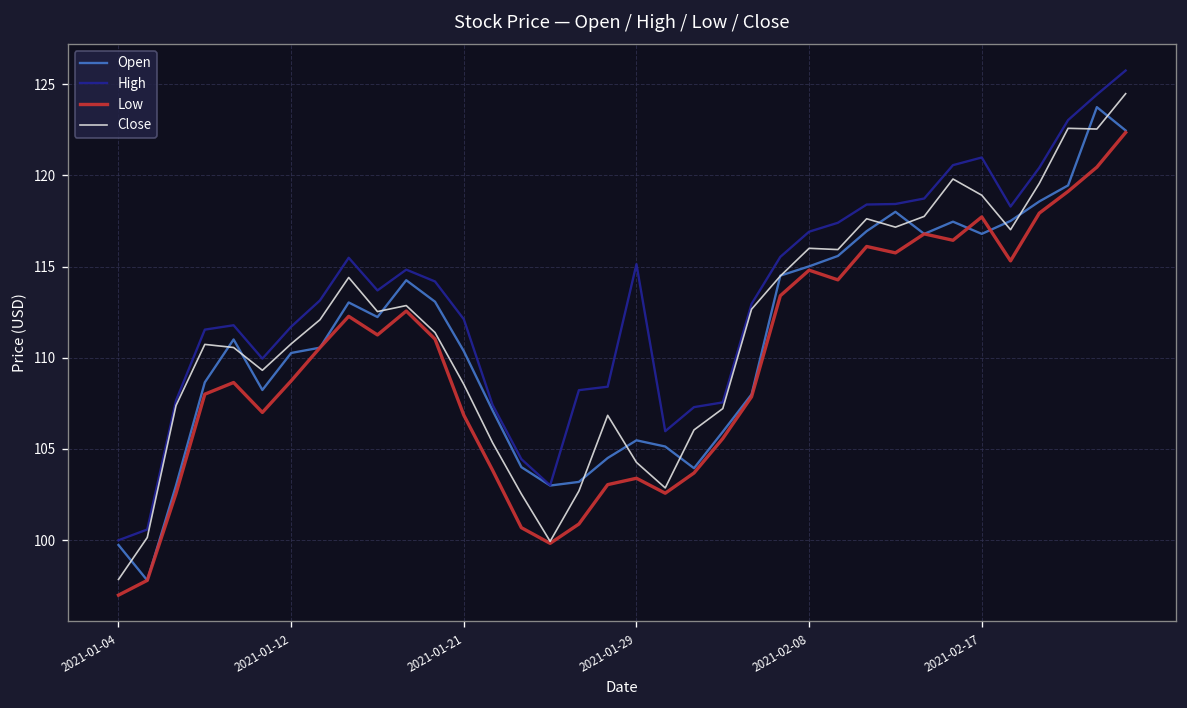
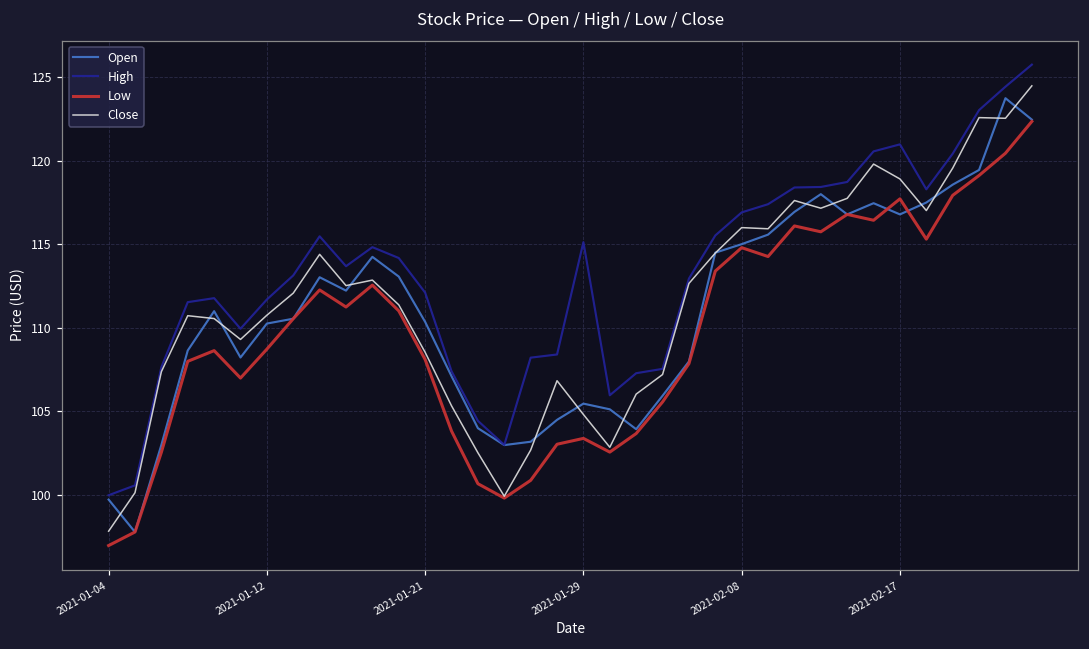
Low, 2021-01-21: 106.9 -> 108.1
Close, 2021-01-29: 104.3 -> 104.8
